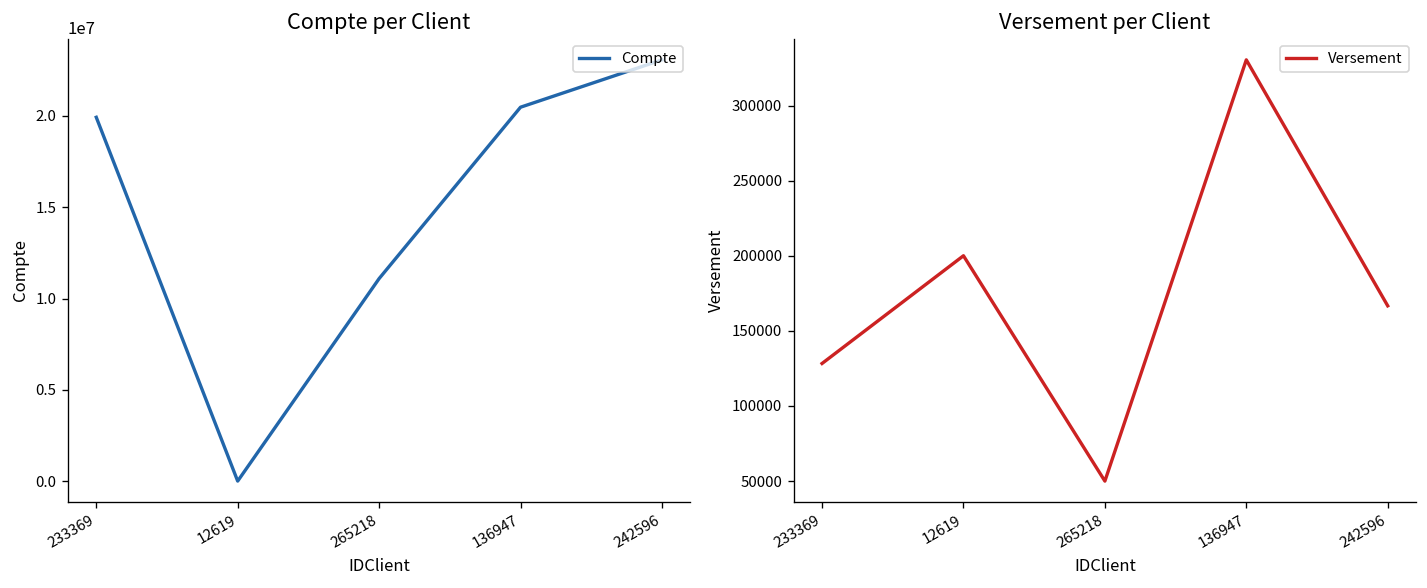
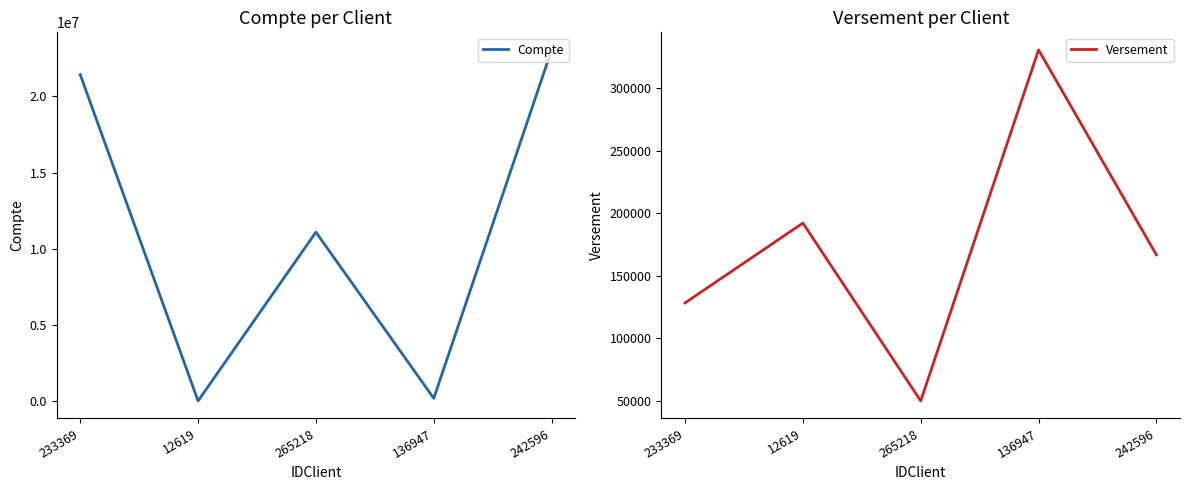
Compte per Client, 233369: 19900000 -> 21400000
Compte per Client, 136947: 20500000 -> 200000
Versement per Client, 12619: 200000 -> 192000
